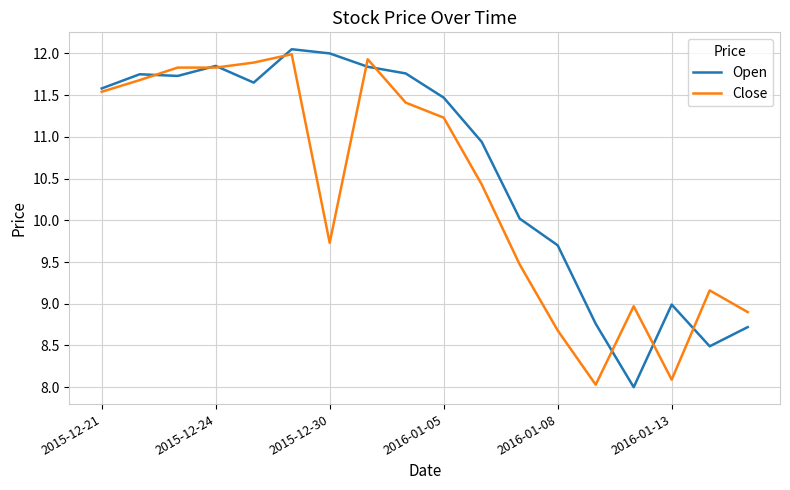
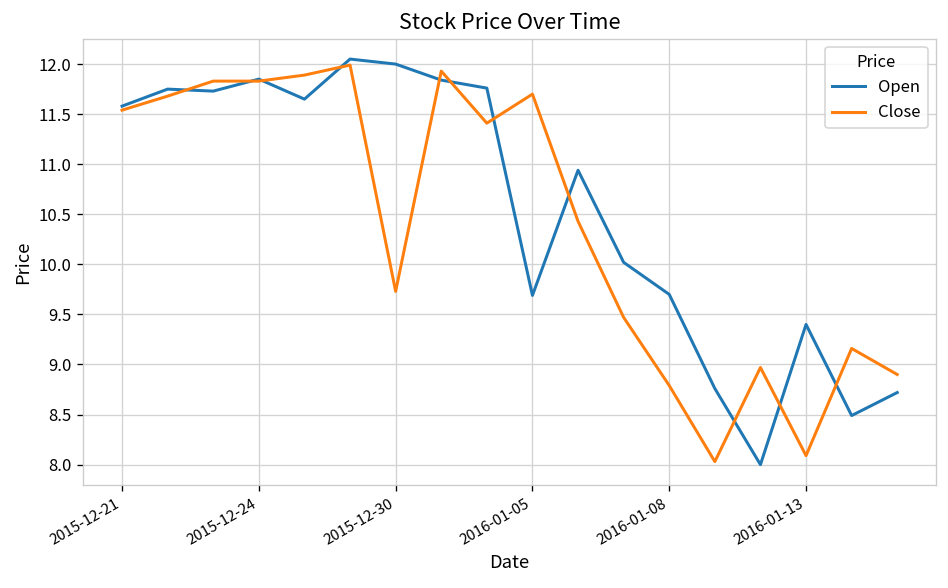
Open, 2016-01-05: 11.5 -> 9.7
Close, 2016-01-05: 11.2 -> 11.7
Close, 2016-01-08: 8.7 -> 8.8
Open, 2016-01-13: 9.0 -> 9.4
